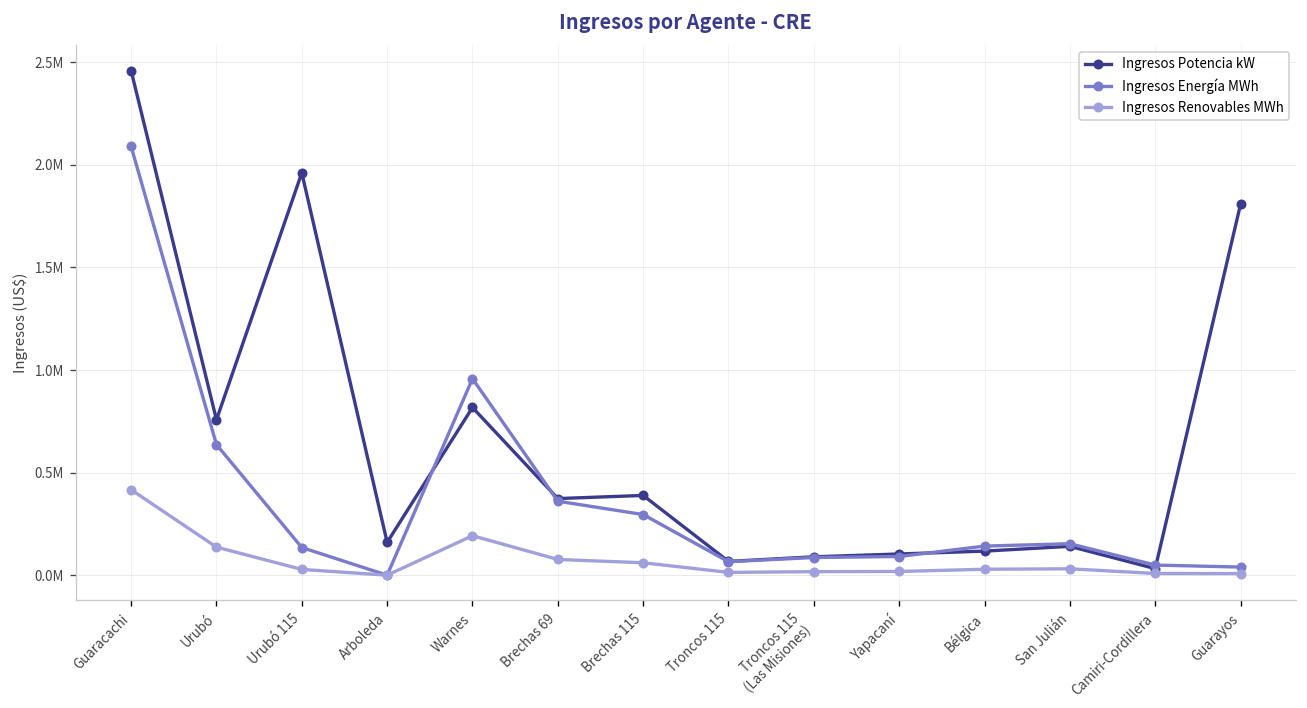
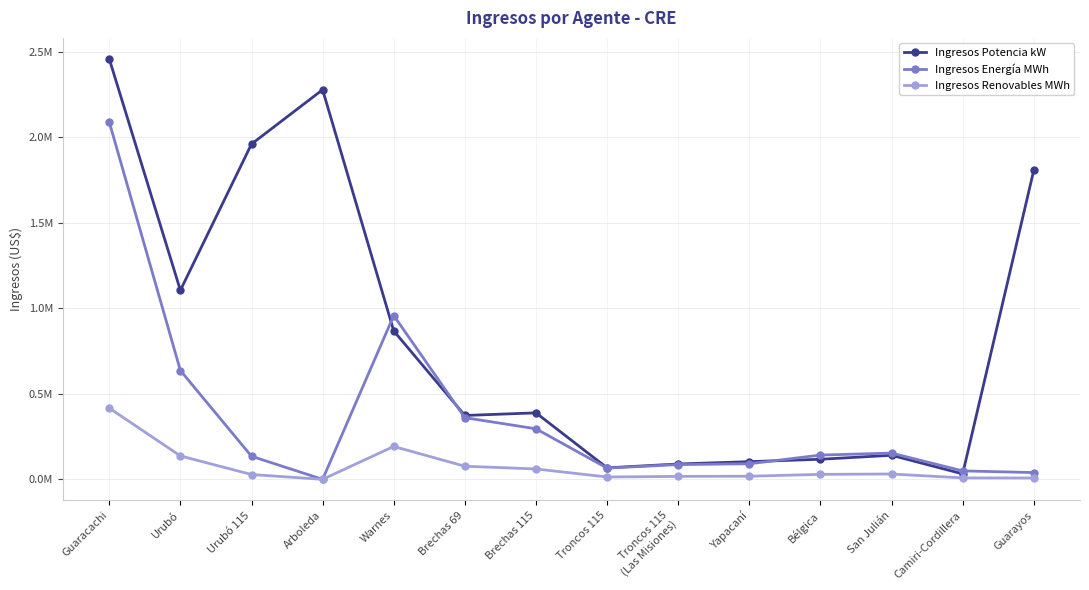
Ingresos Potencia kW, Urubó: 760000 -> 1110000
Ingresos Potencia kW, Arboleda: 160000 -> 2280000
Ingresos Potencia kW, Warnes: 820000 -> 870000
